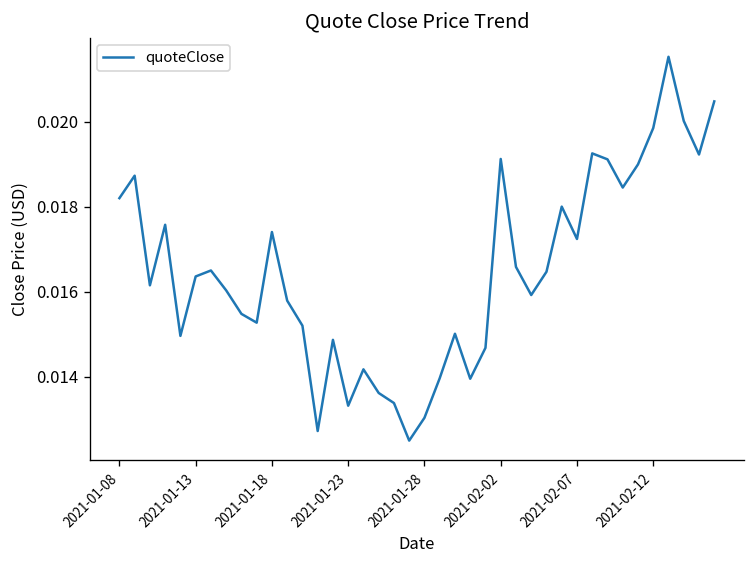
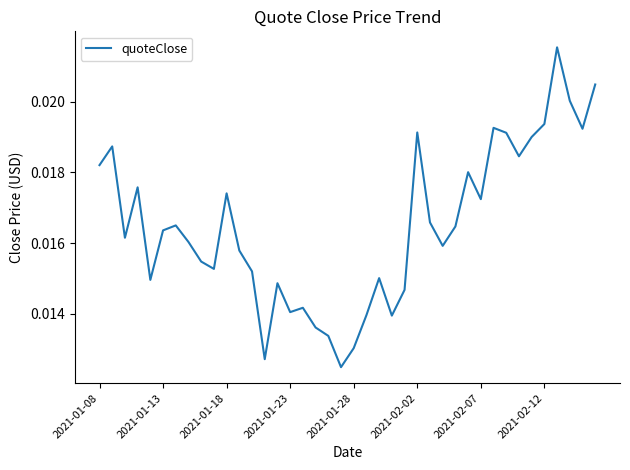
2021-01-23: 0.0133 -> 0.0140
2021-02-12: 0.0199 -> 0.0194
